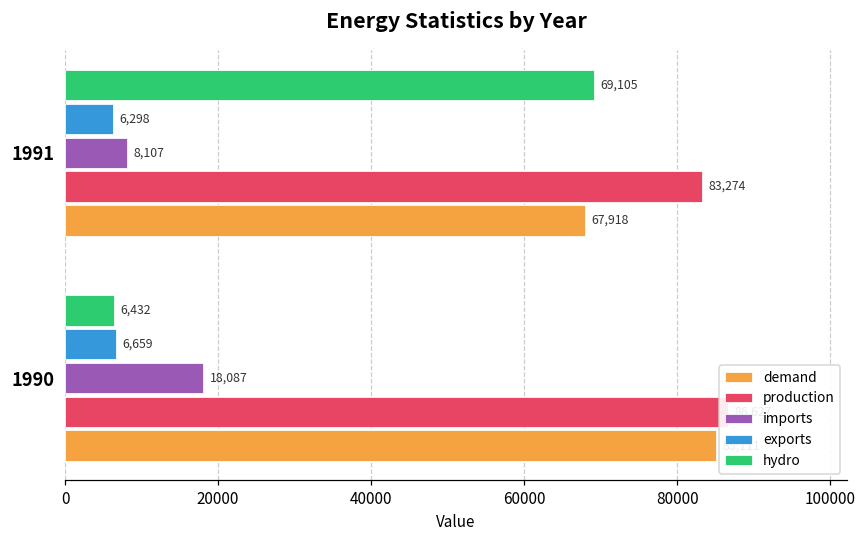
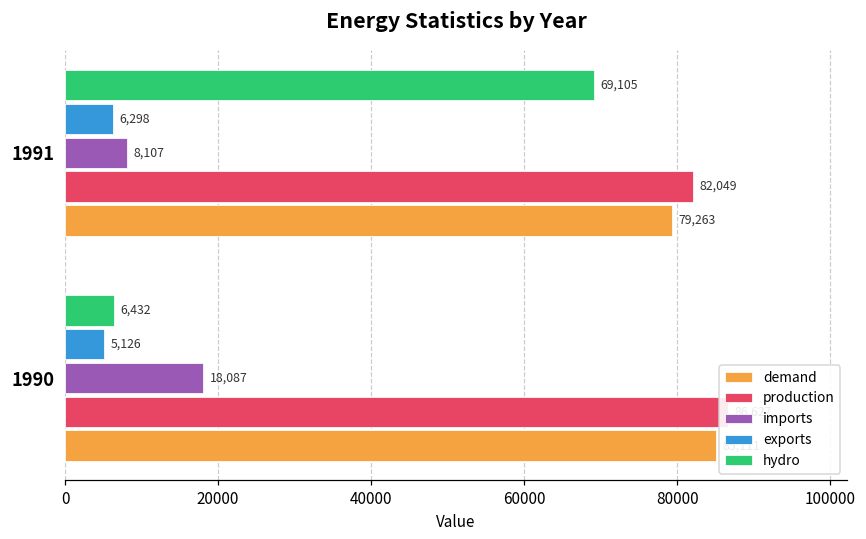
production, 1991: 83,274 -> 82,049
demand, 1991: 67,918 -> 79,263
exports, 1990: 6,659 -> 5,126
